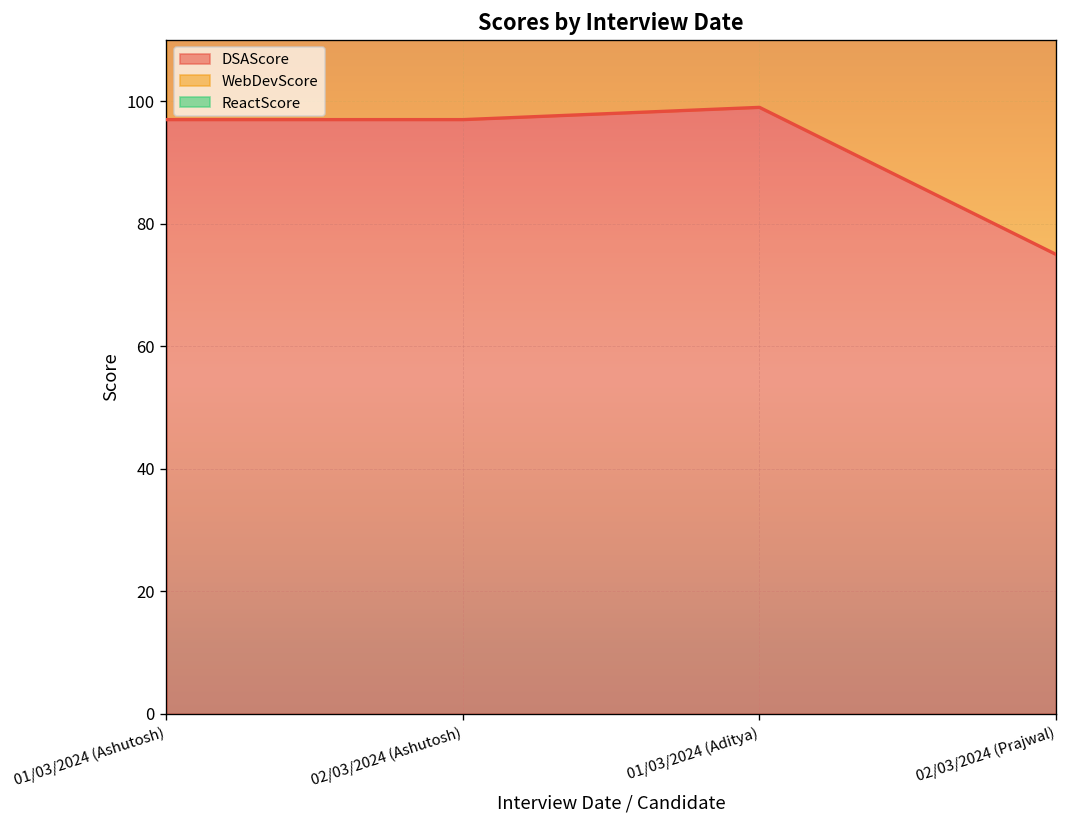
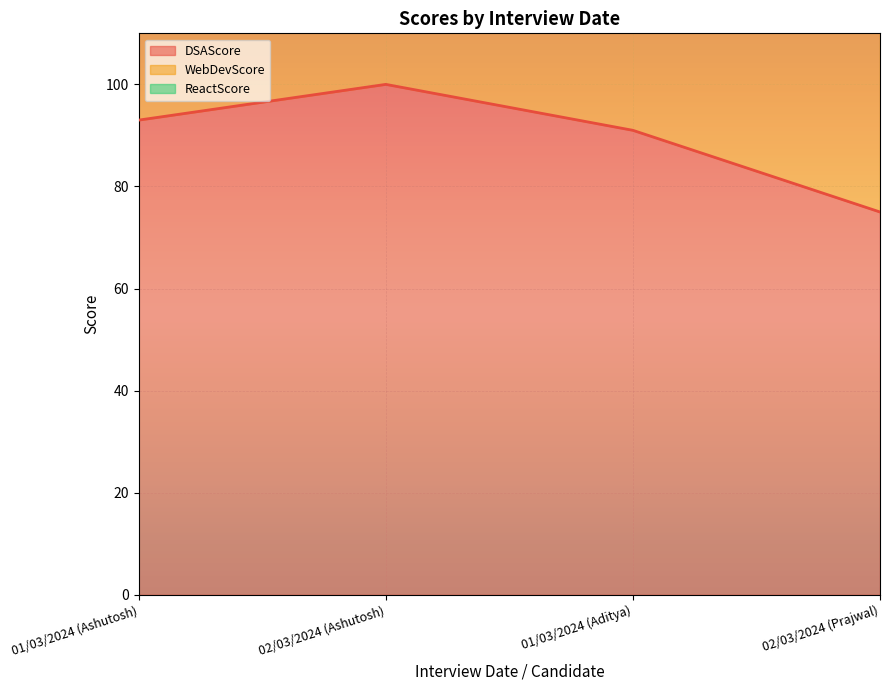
DSAScore, 01/03/2024 (Ashutosh): 97 -> 93
DSAScore, 02/03/2024 (Ashutosh): 97 -> 100
DSAScore, 01/03/2024 (Aditya): 99 -> 91
